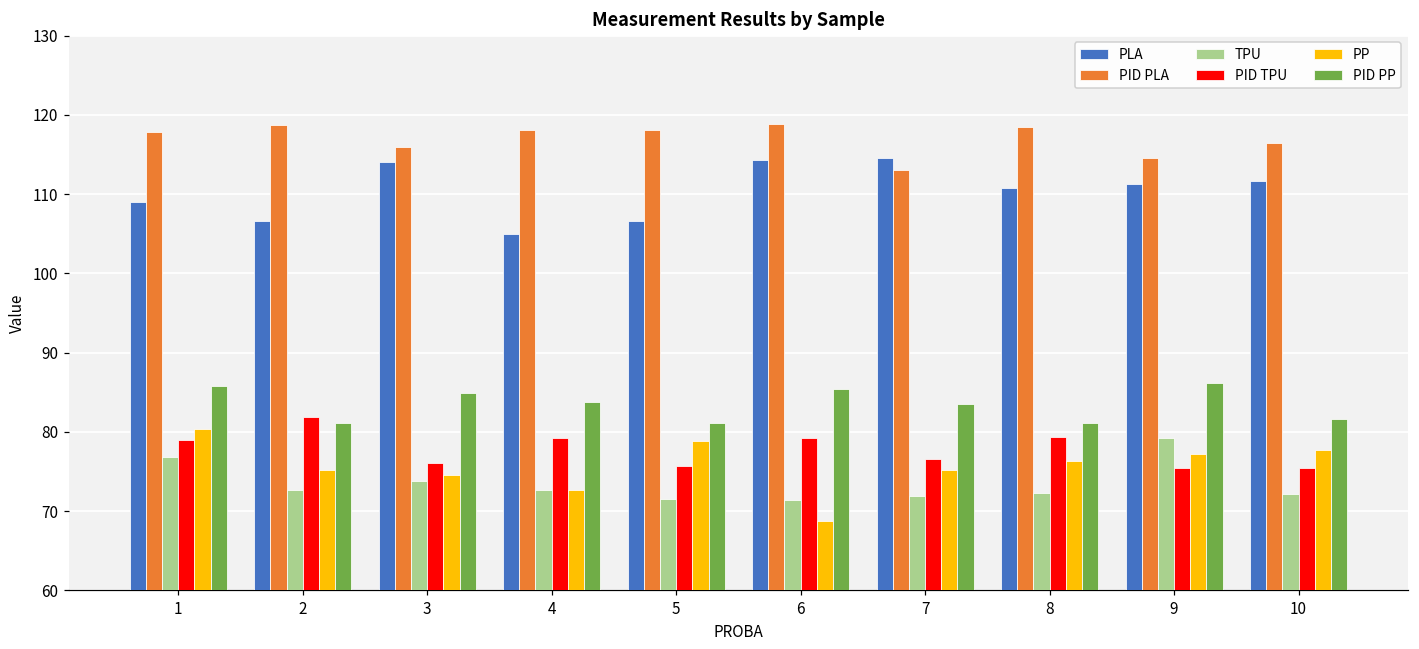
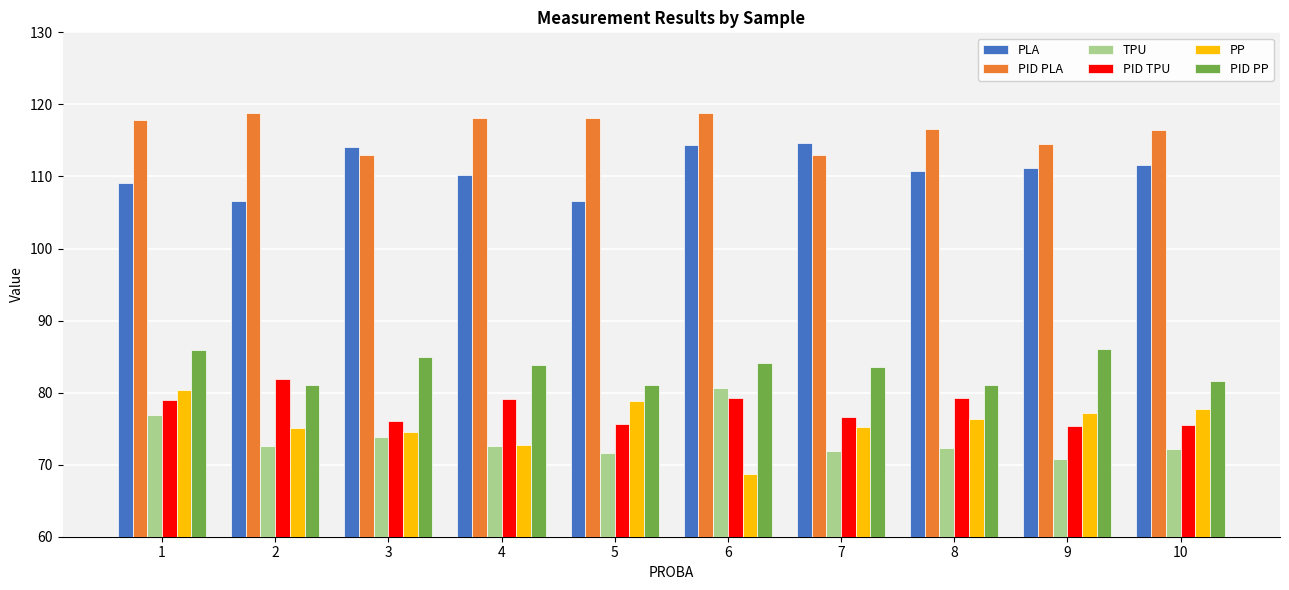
PID PLA, 3: 116 -> 113
PLA, 4: 105 -> 110
TPU, 6: 71 -> 81
PID PP, 6: 85 -> 84
PID PLA, 8: 118 -> 117
TPU, 9: 79 -> 71
